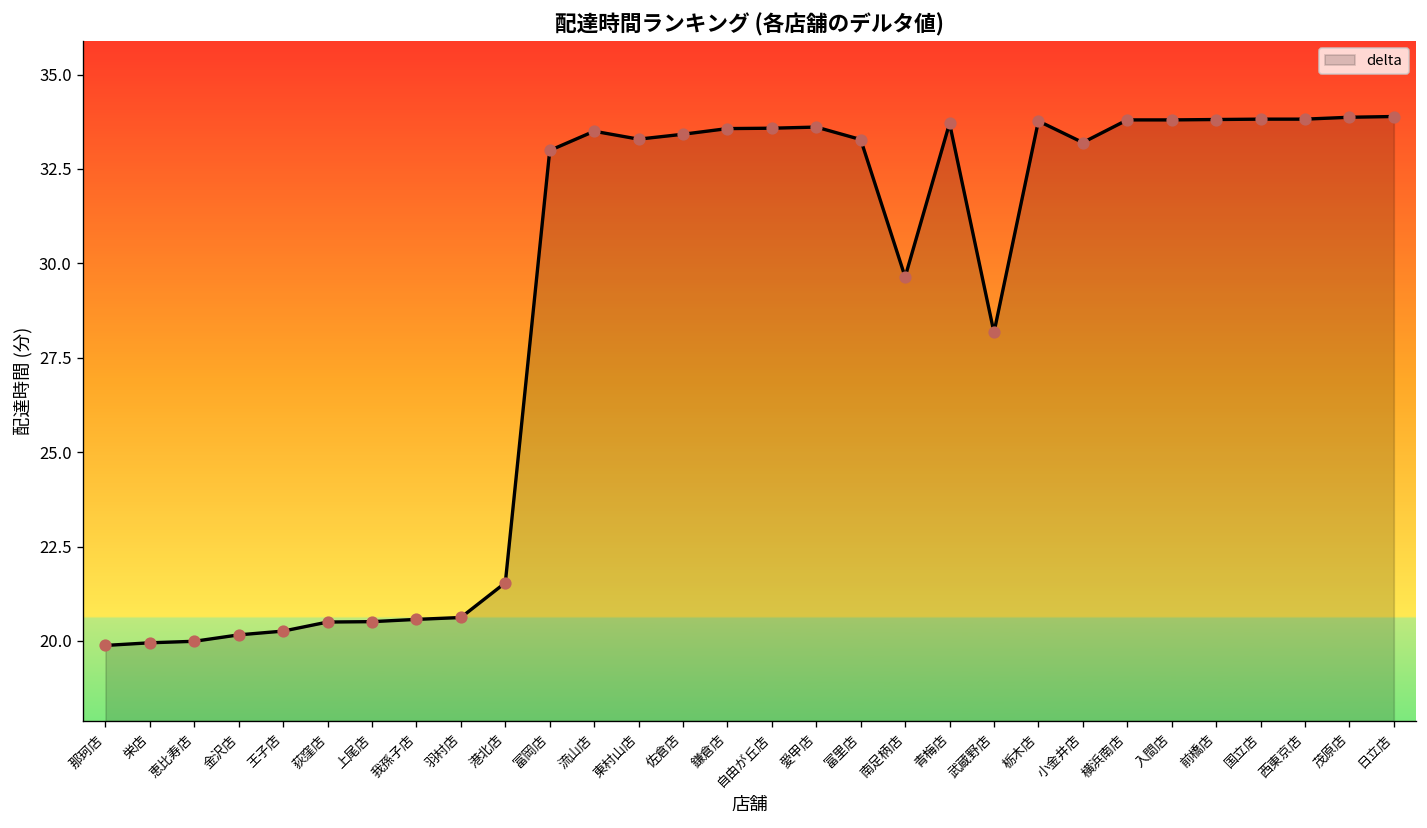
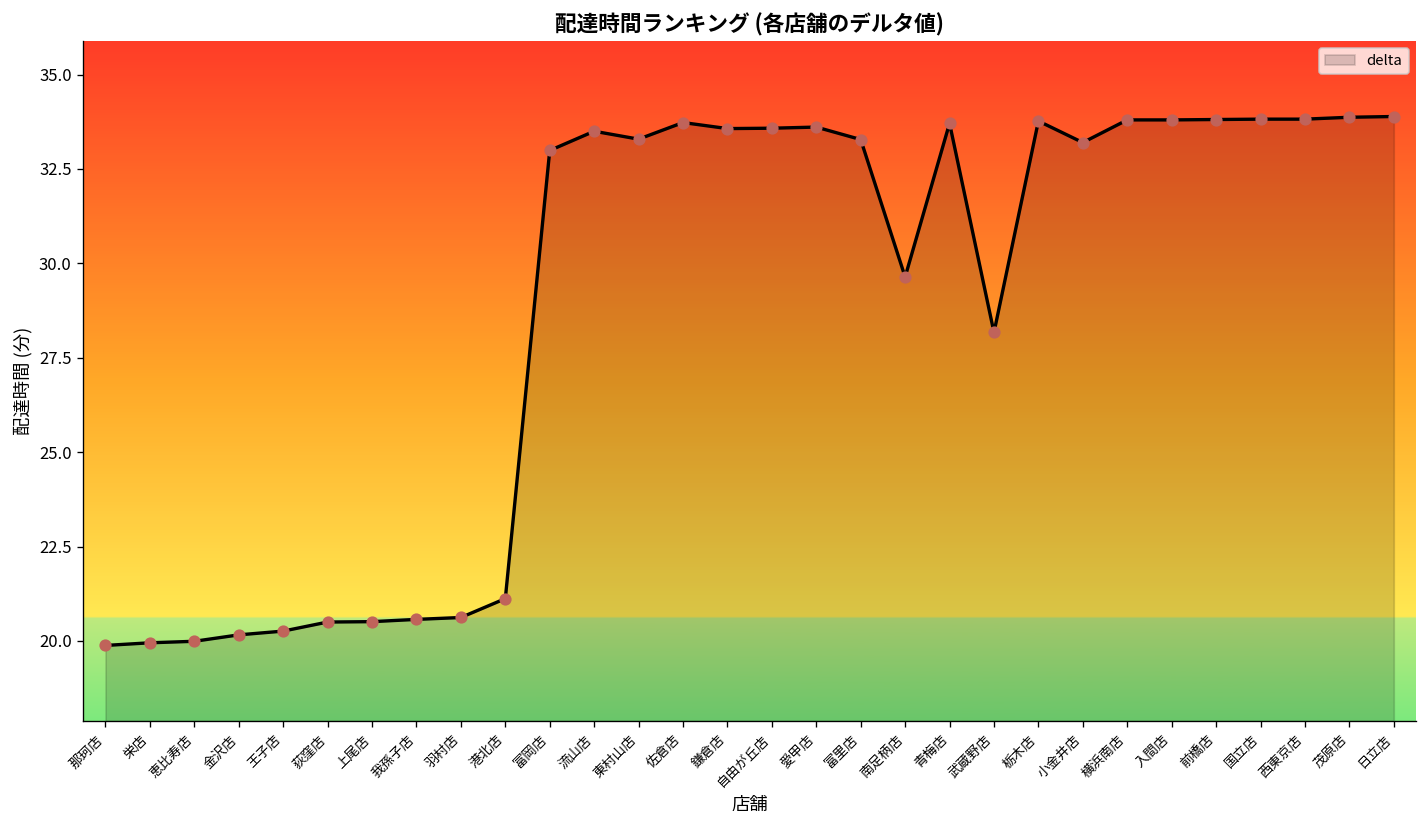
港北店: 21.5 -> 21.1
佐倉店: 33.4 -> 33.7
